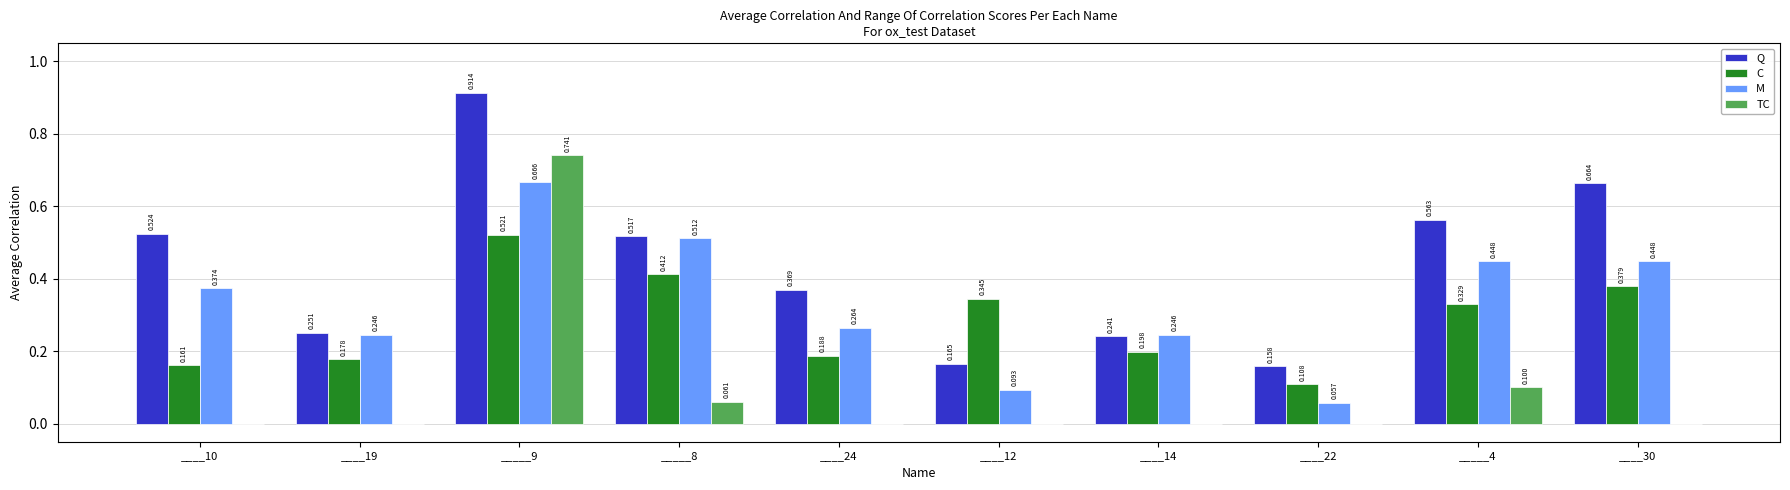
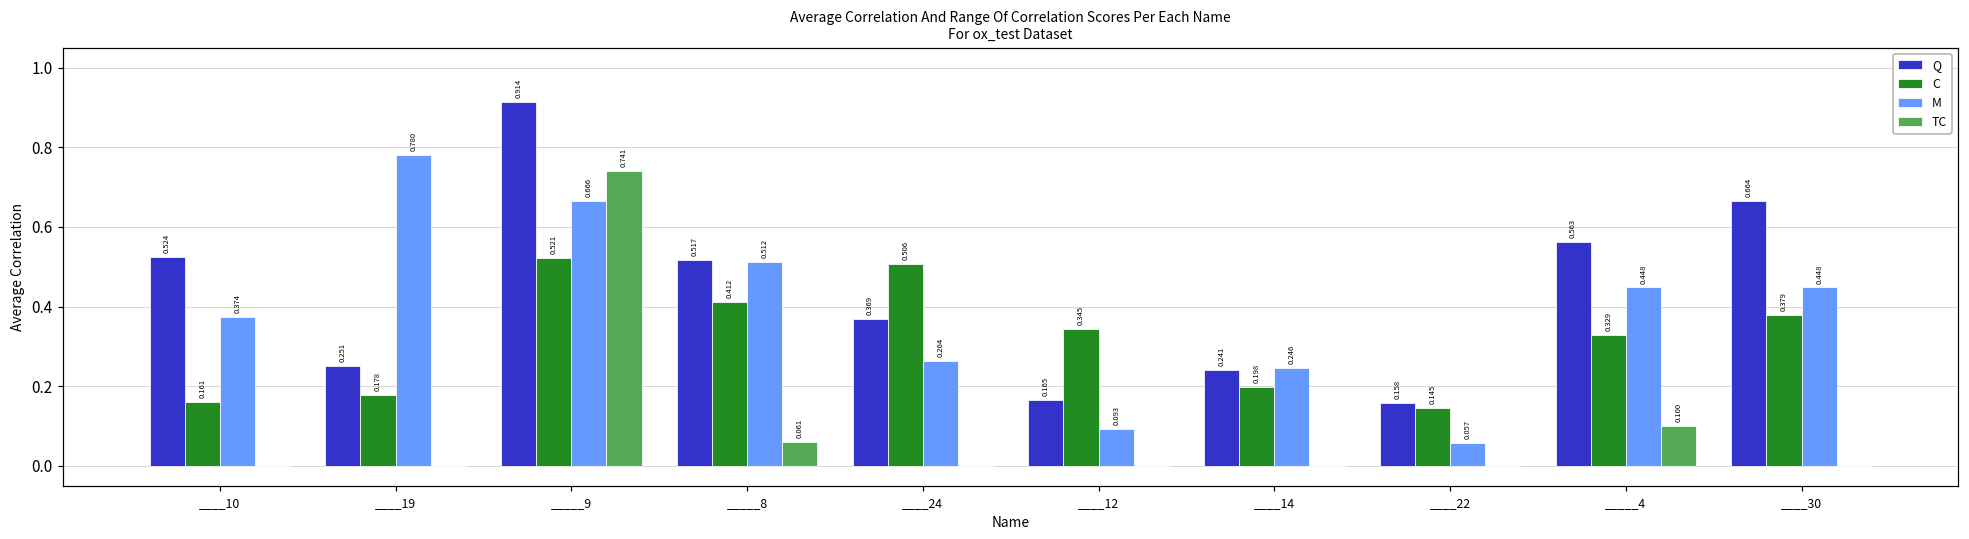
M, ____19: 0.246 -> 0.780
C, ____24: 0.188 -> 0.506
C, ____22: 0.108 -> 0.145
